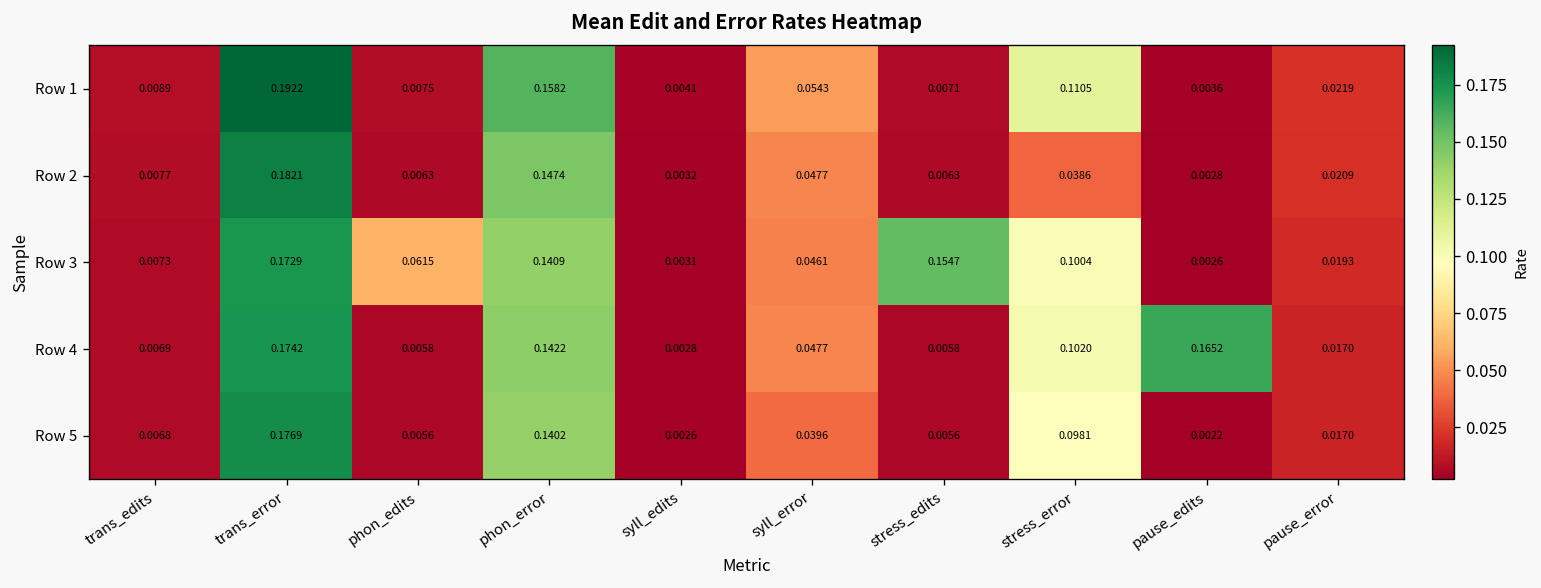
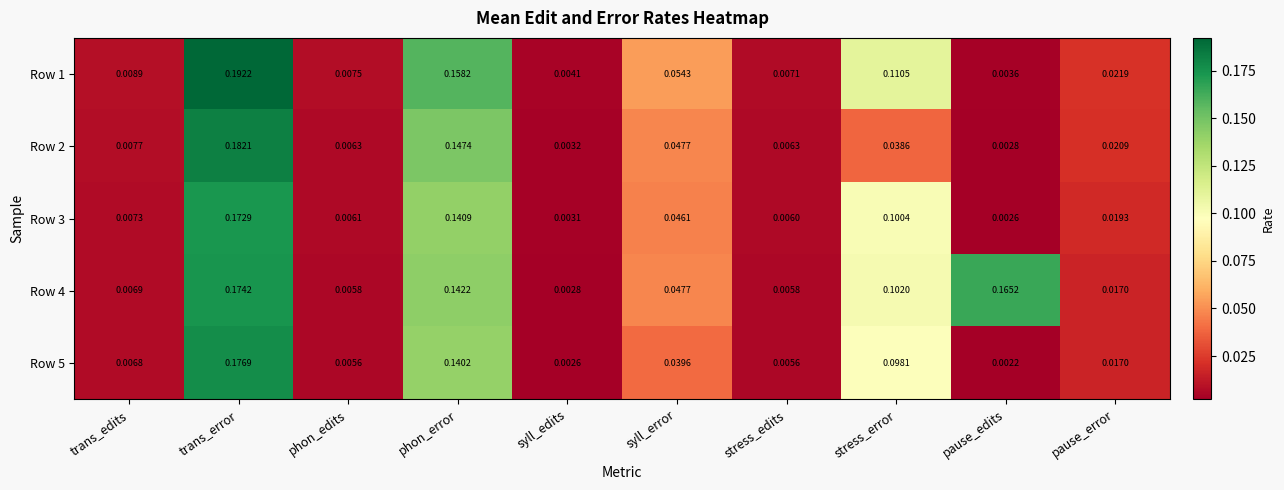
Row 3, phon_edits: 0.0615 -> 0.0061
Row 3, stress_edits: 0.1547 -> 0.0060
